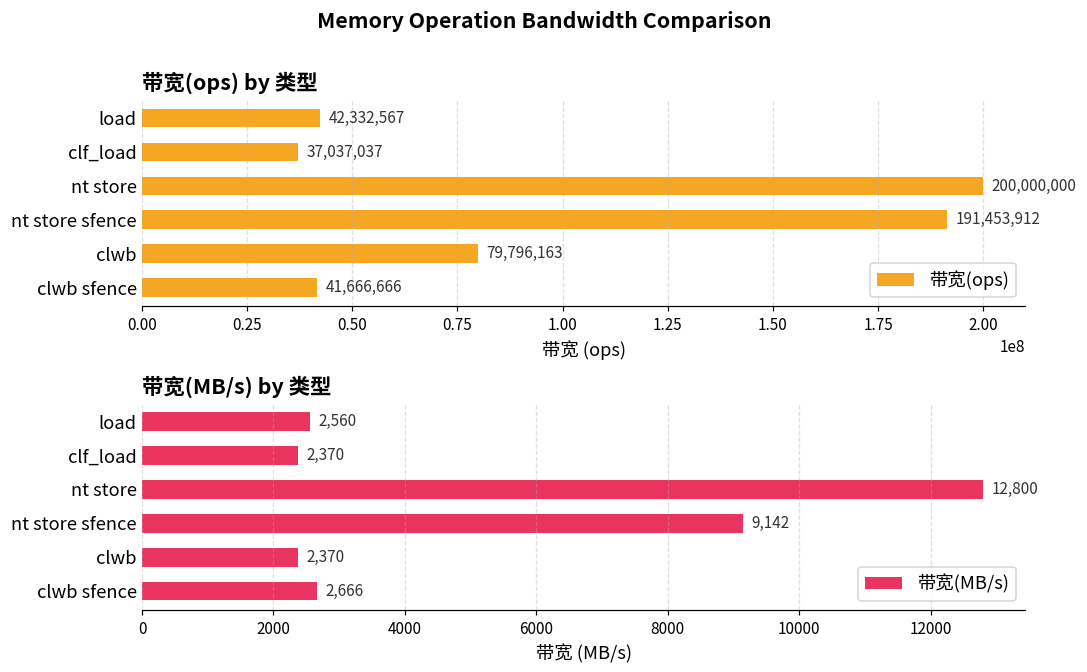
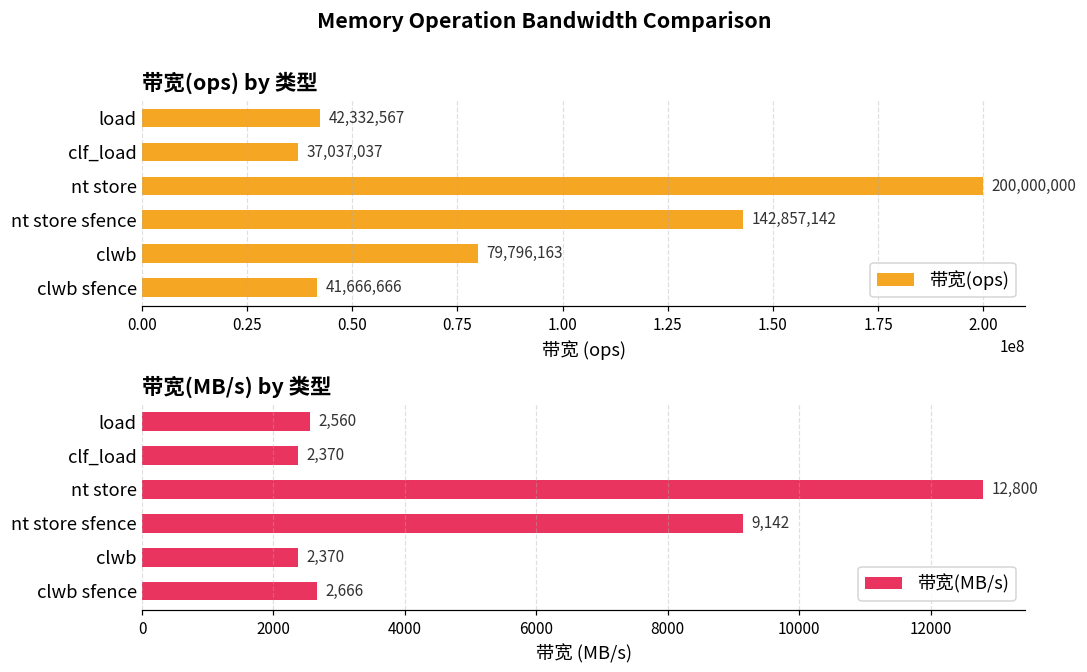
带宽(ops) by 类型, nt store sfence: 191,453,912 -> 142,857,142
